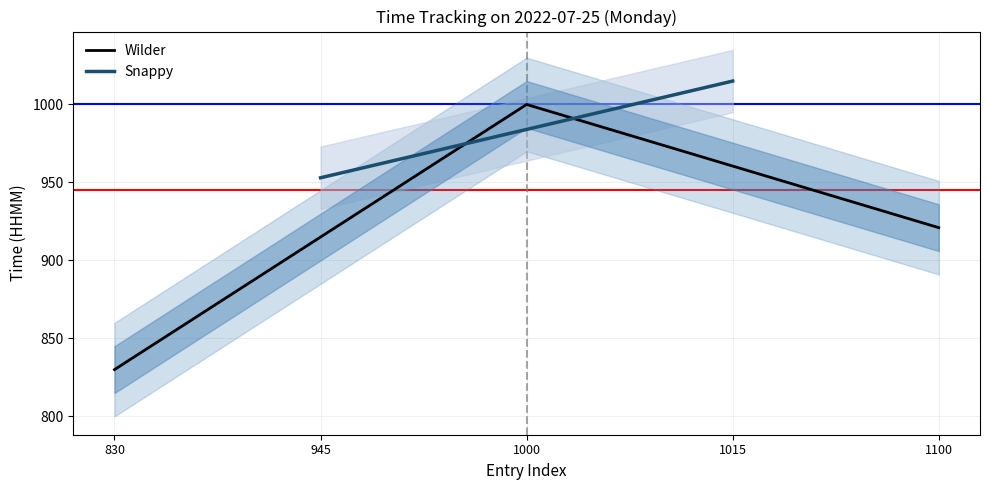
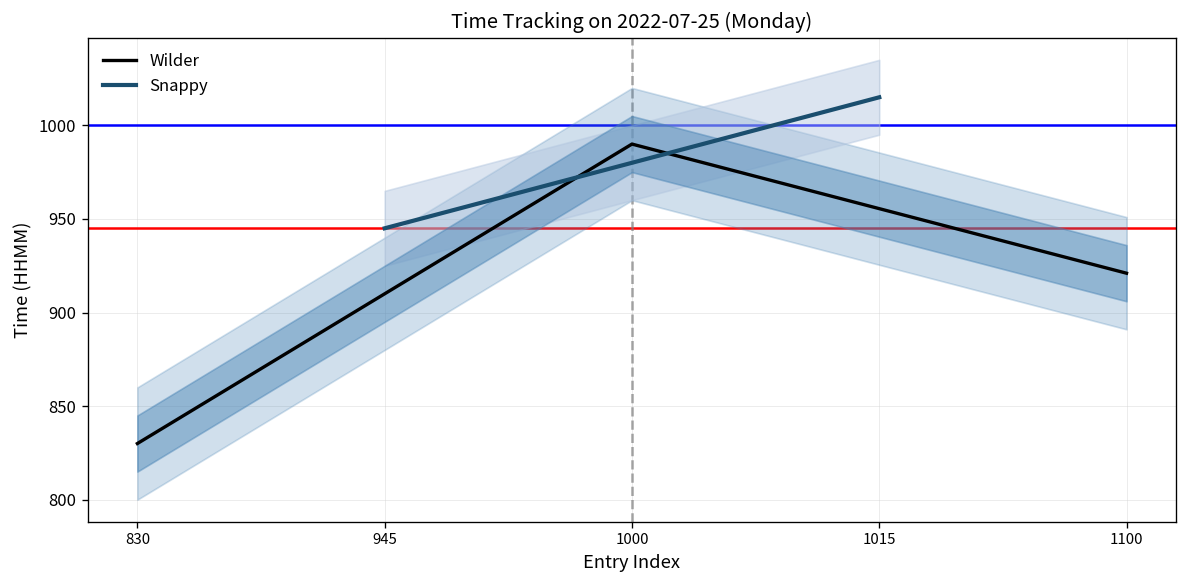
Snappy, 945: 953 -> 945
Wilder, 1000: 1000 -> 990
